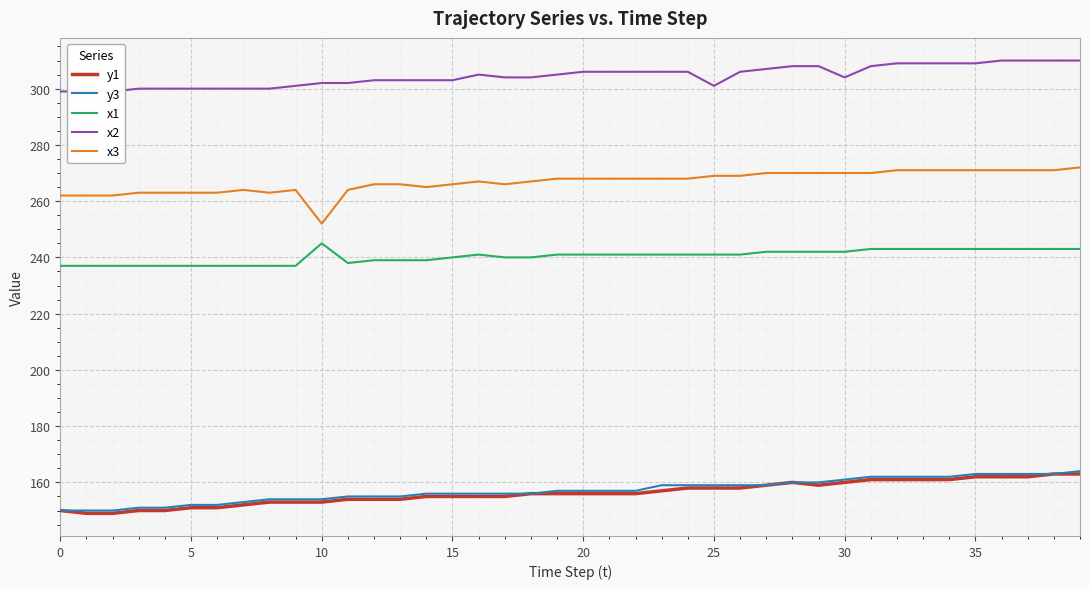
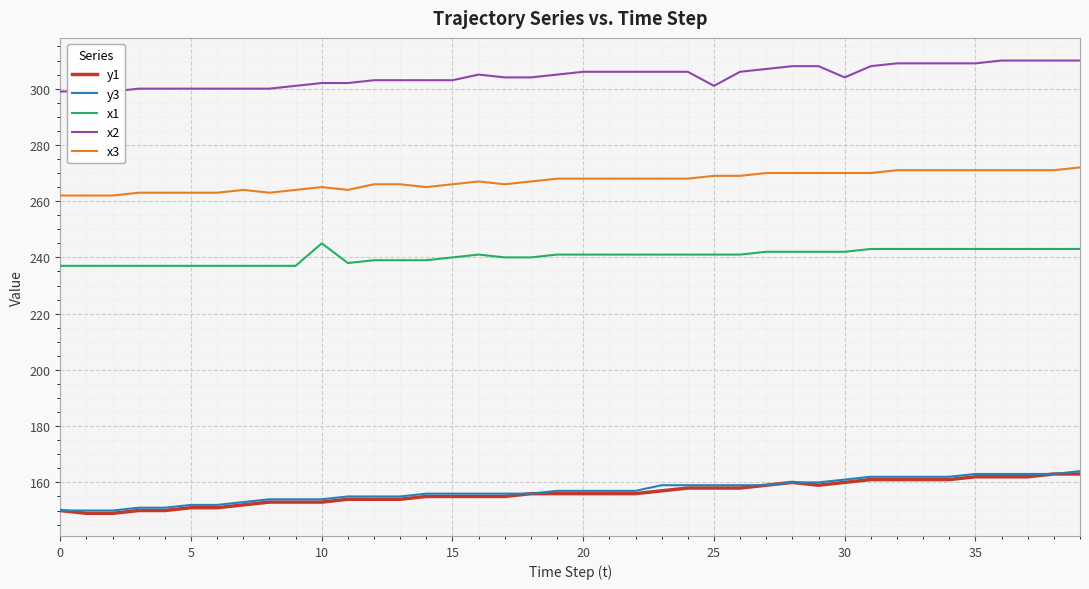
x3, 10: 252 -> 265
